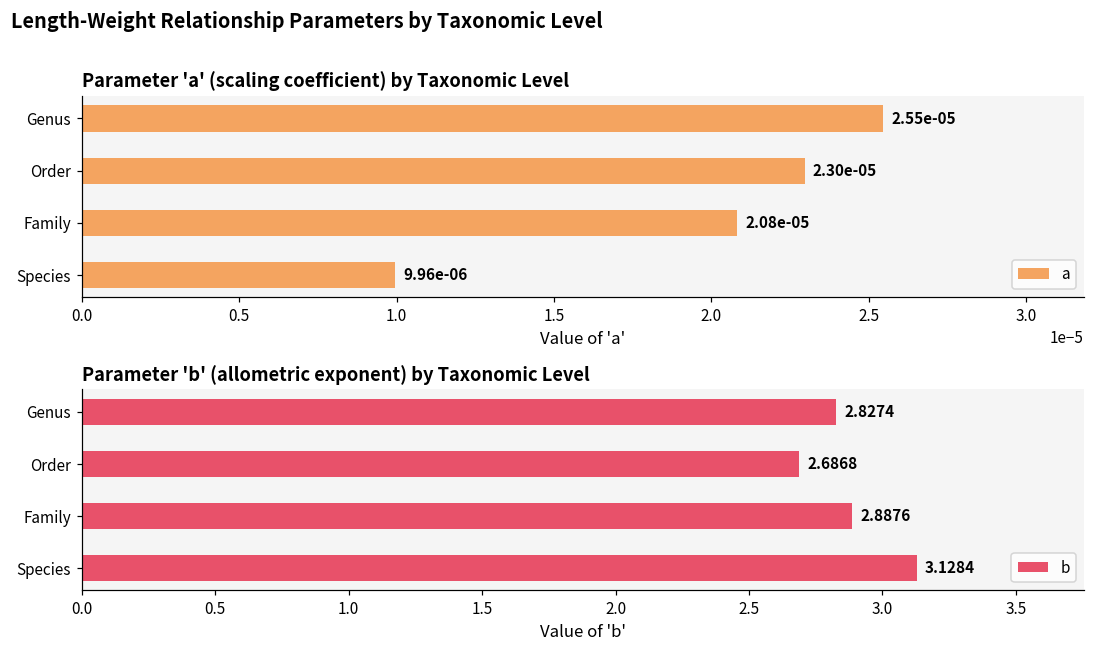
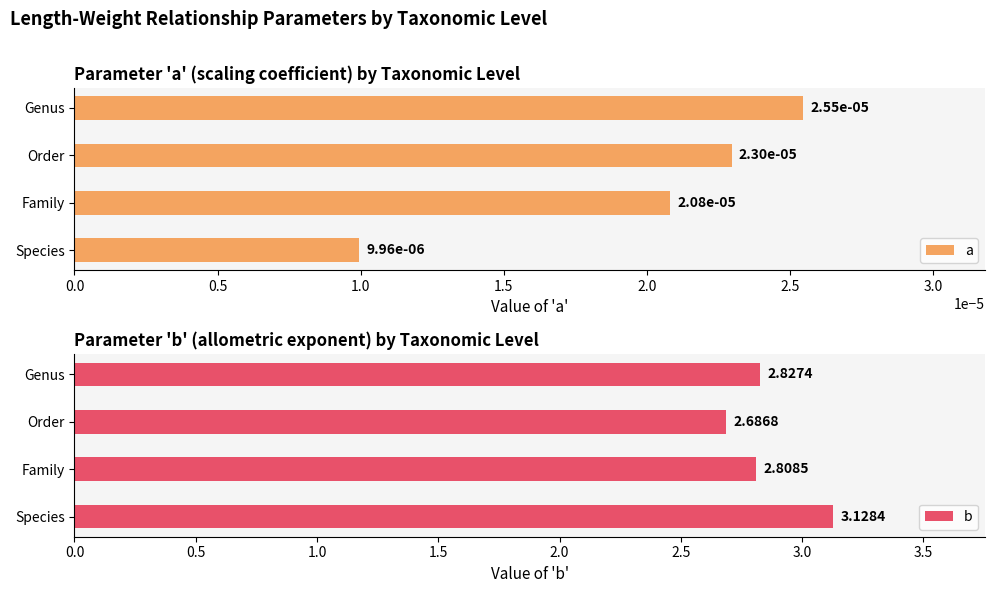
Parameter 'b' (allometric exponent) by Taxonomic Level, Family: 2.8876 -> 2.8085
